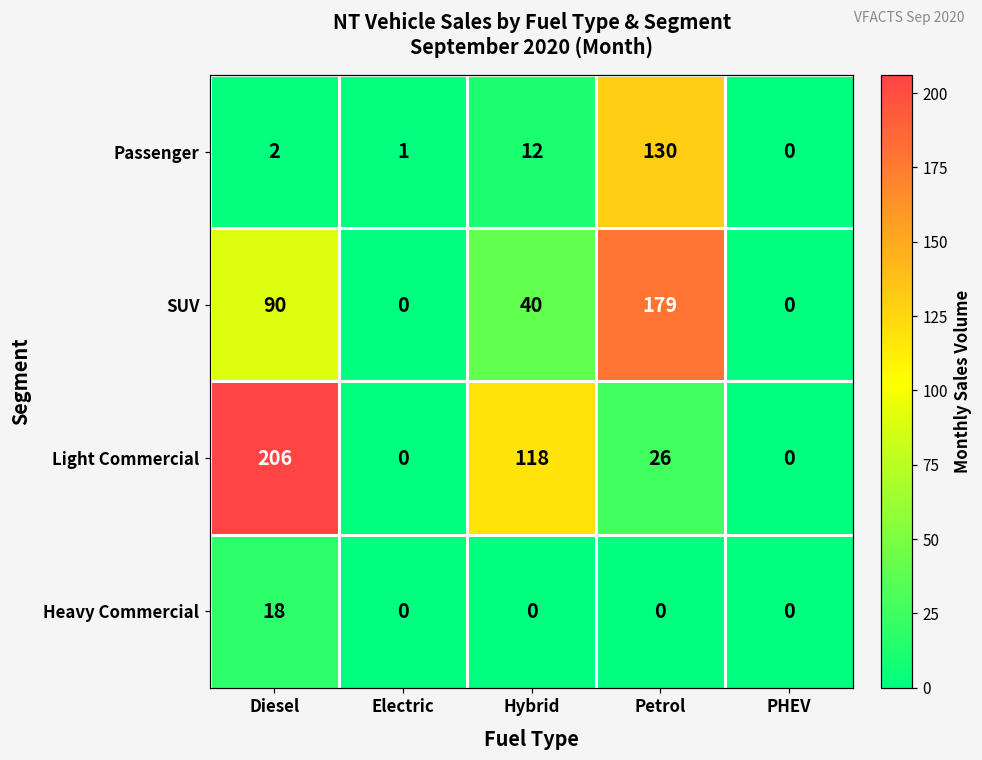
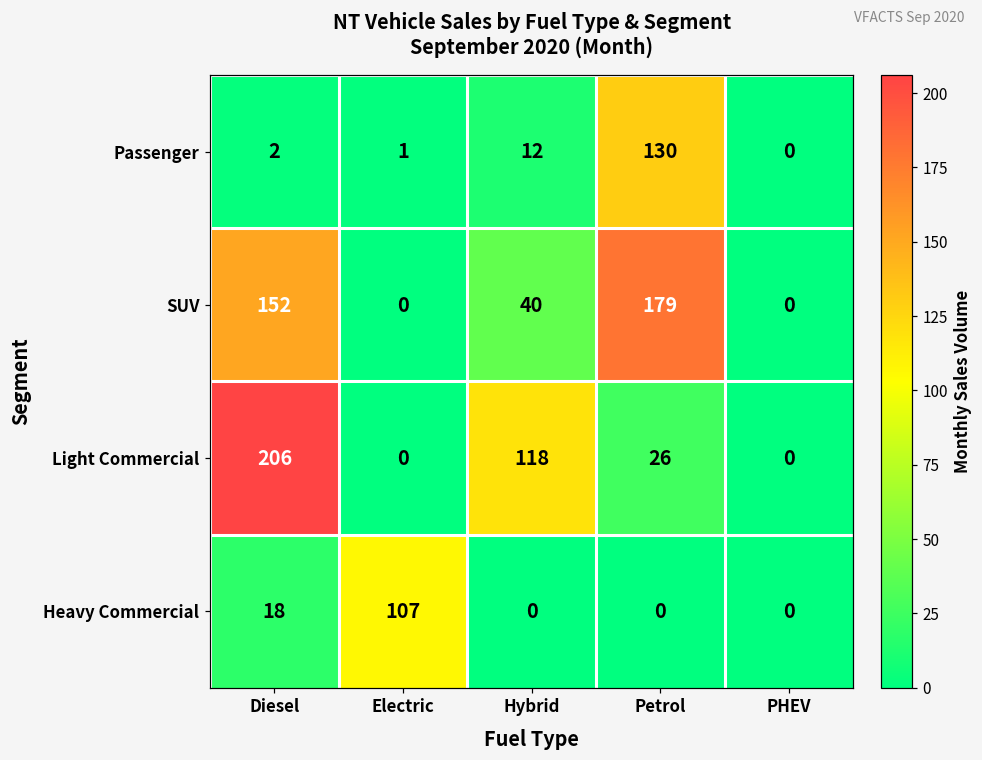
SUV, Diesel: 90 -> 152
Heavy Commercial, Electric: 0 -> 107
